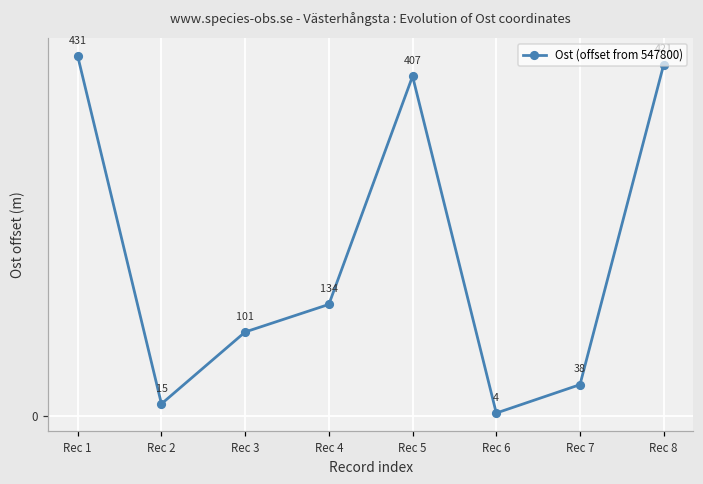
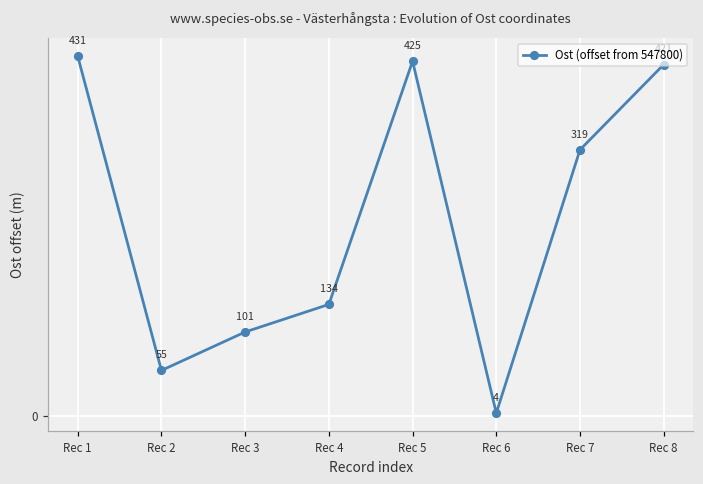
Rec 2: 15 -> 55
Rec 5: 407 -> 425
Rec 7: 38 -> 319
